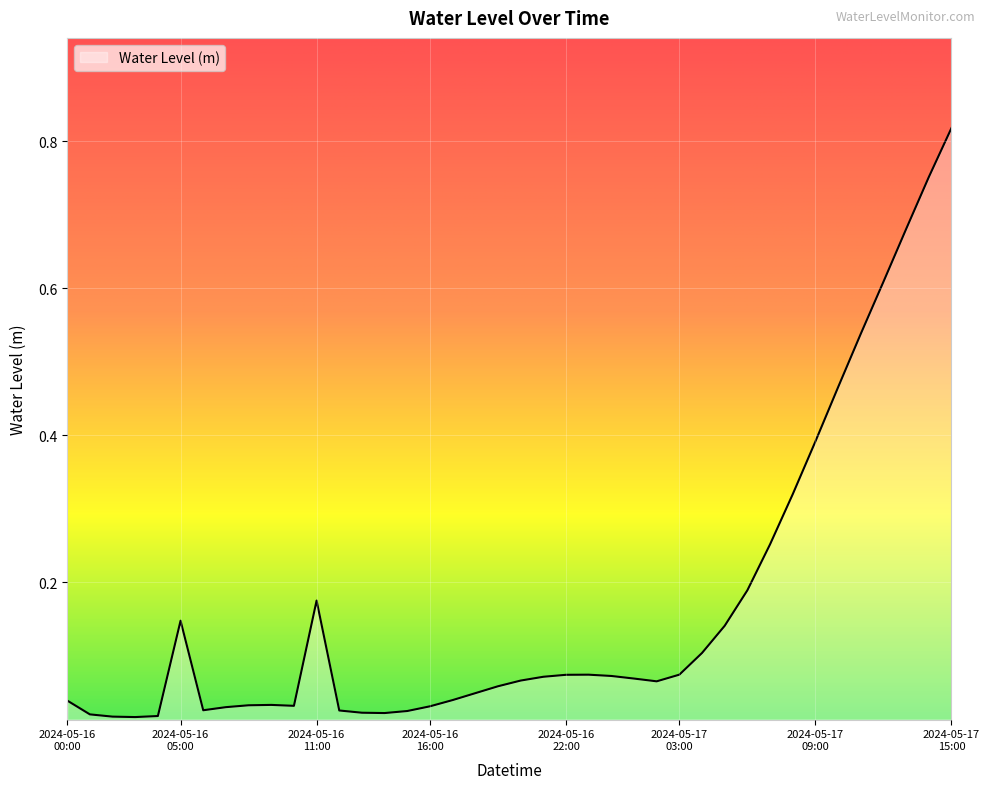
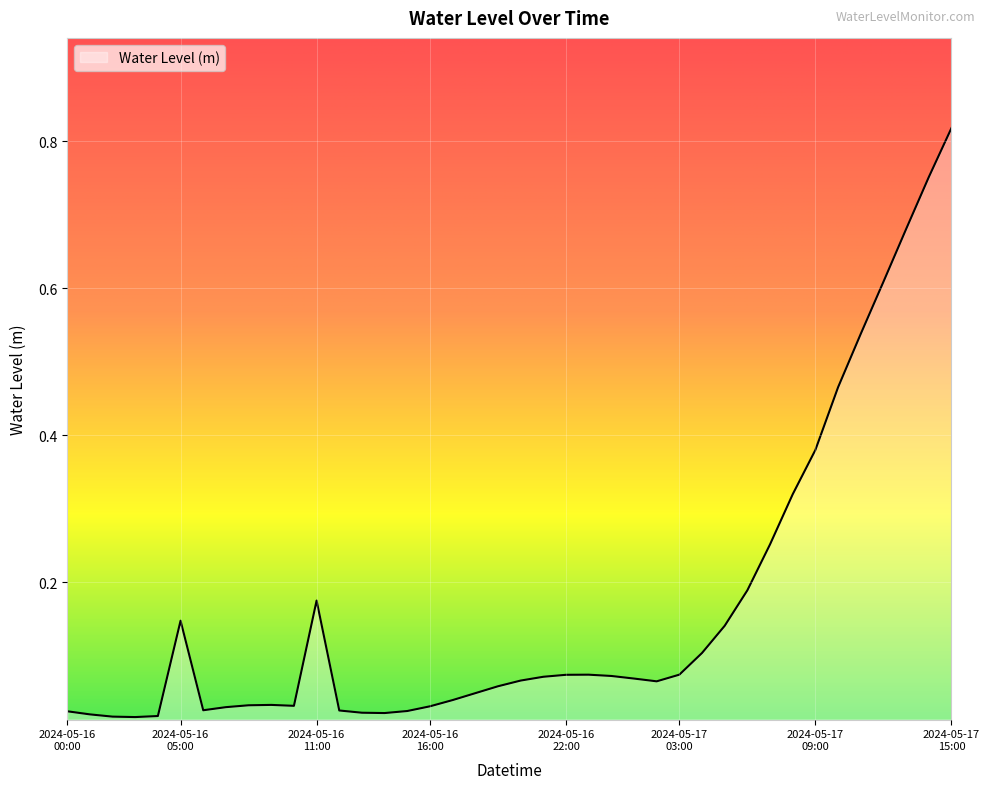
2024-05-16 00:00: 0.04 -> 0.02
2024-05-17 09:00: 0.39 -> 0.38
